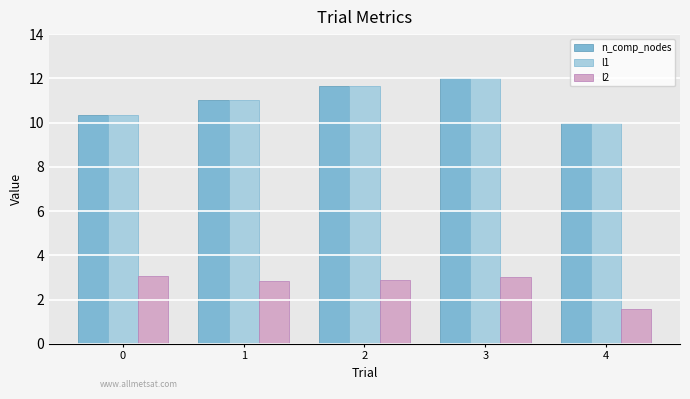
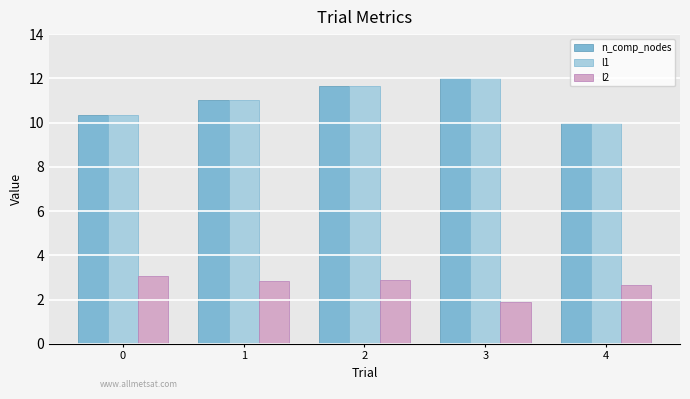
l2, 3: 3.0 -> 1.9
l2, 4: 1.6 -> 2.7
